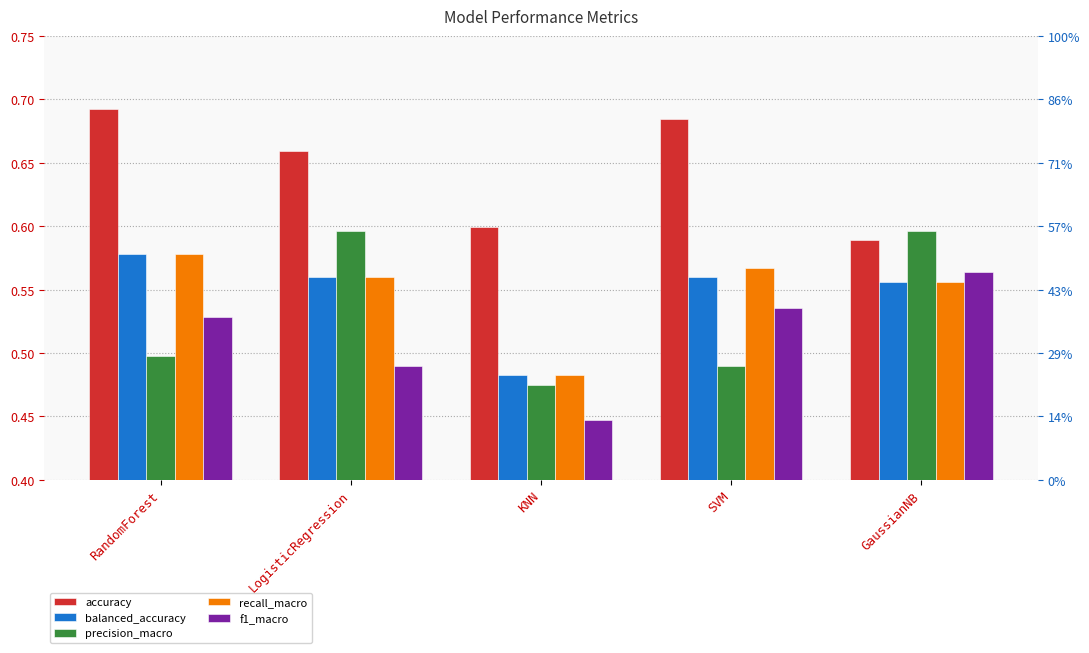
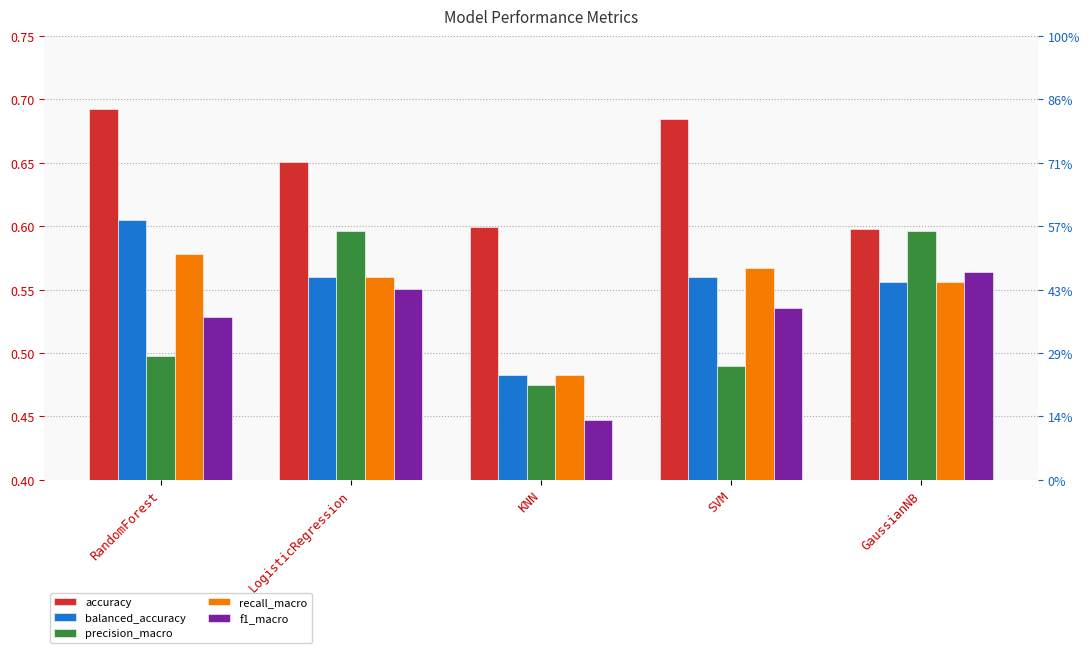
balanced_accuracy, RandomForest: 0.578 -> 0.605
accuracy, LogisticRegression: 0.659 -> 0.650
f1_macro, LogisticRegression: 0.490 -> 0.550
accuracy, GaussianNB: 0.589 -> 0.598
